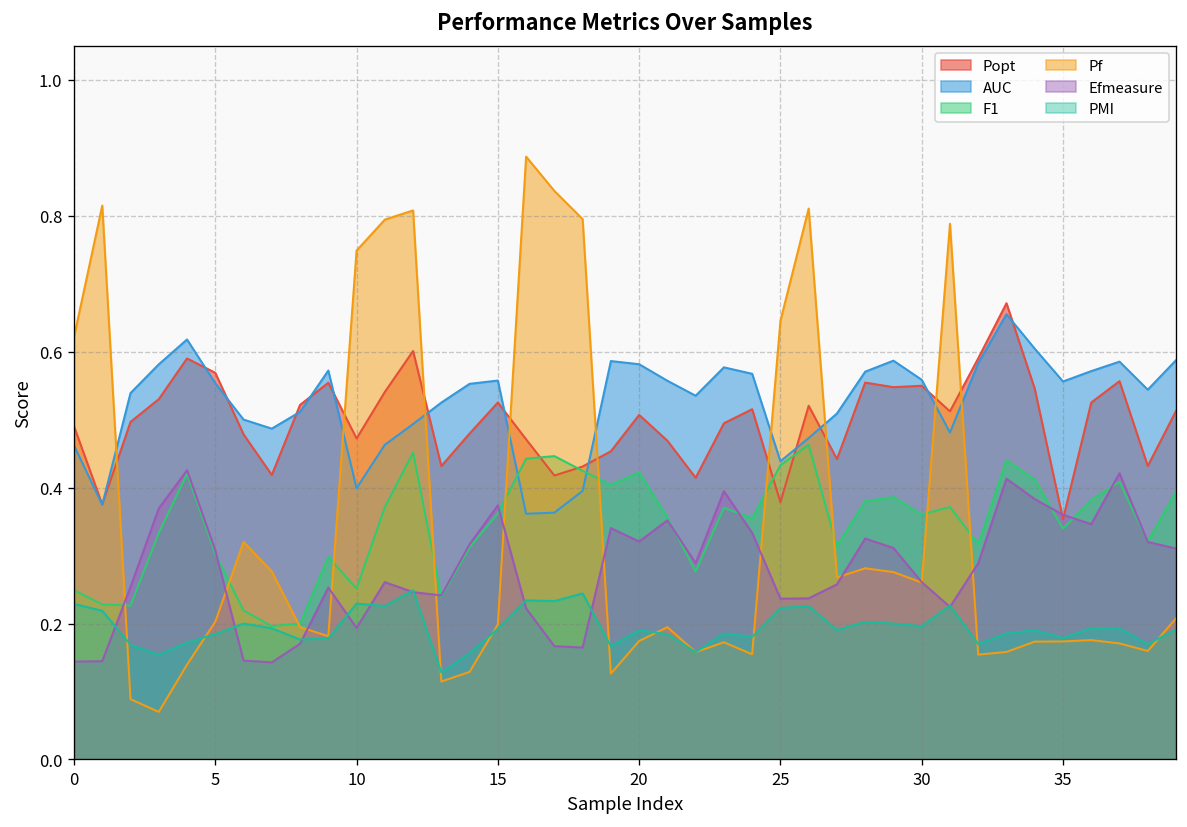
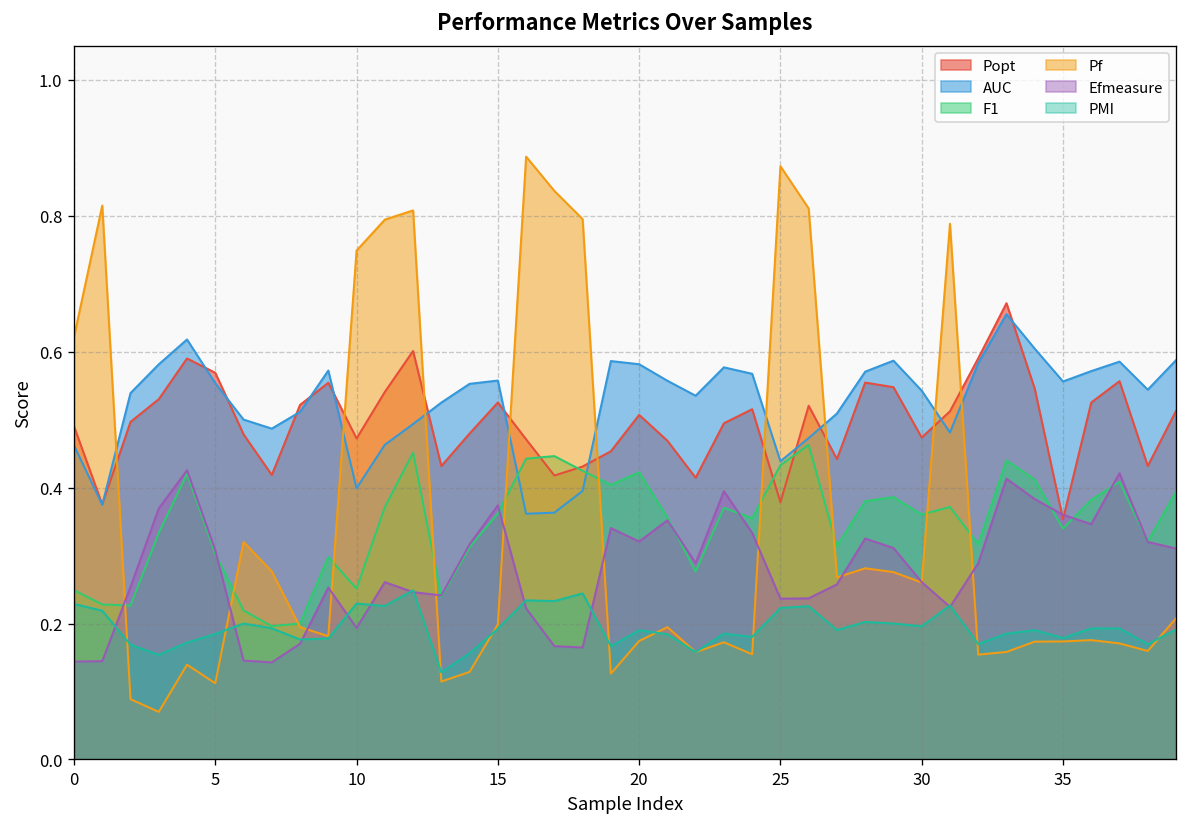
Pf, 5: 0.20 -> 0.11
Pf, 25: 0.65 -> 0.87
Popt, 30: 0.55 -> 0.47
AUC, 30: 0.56 -> 0.54
